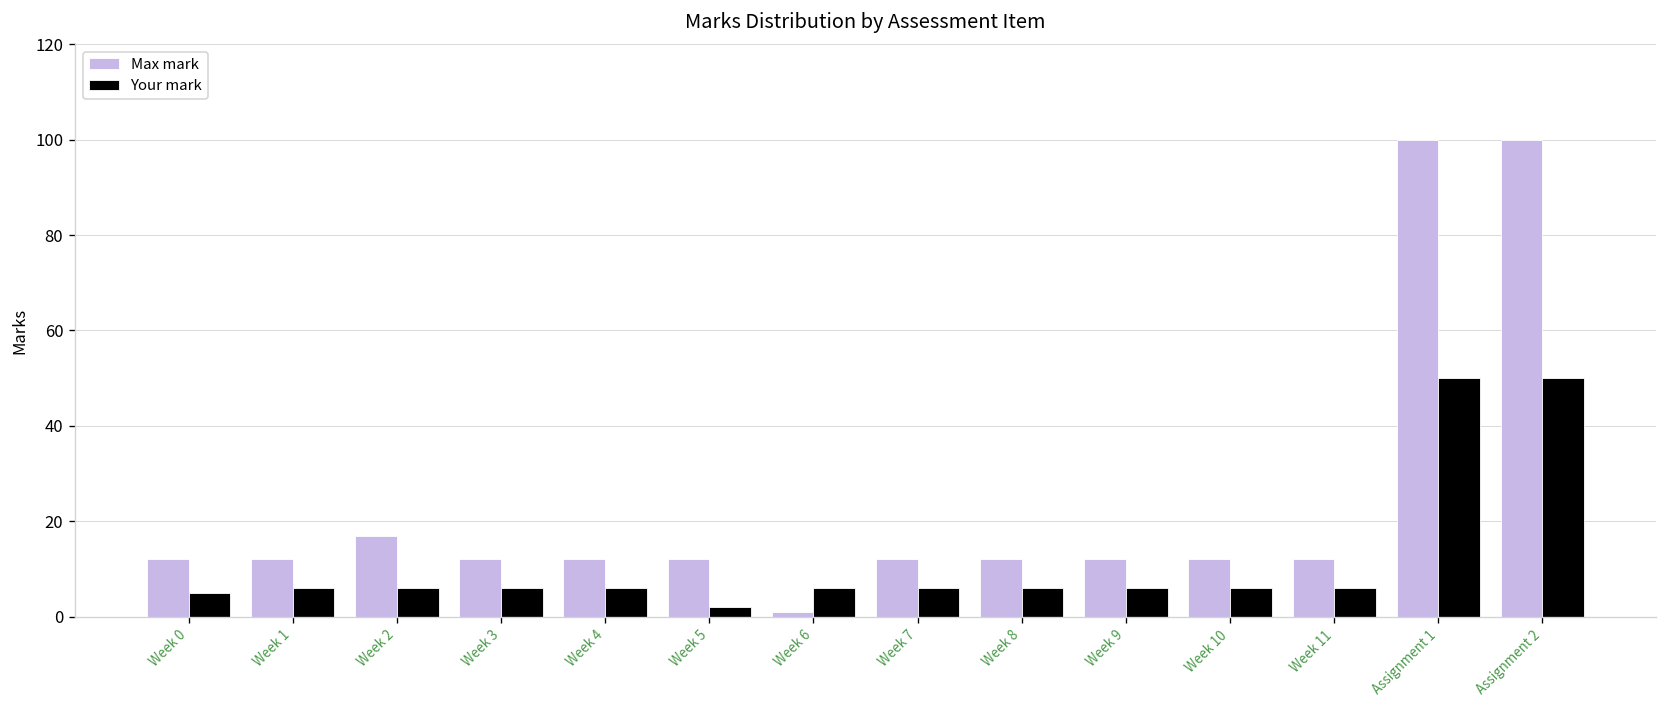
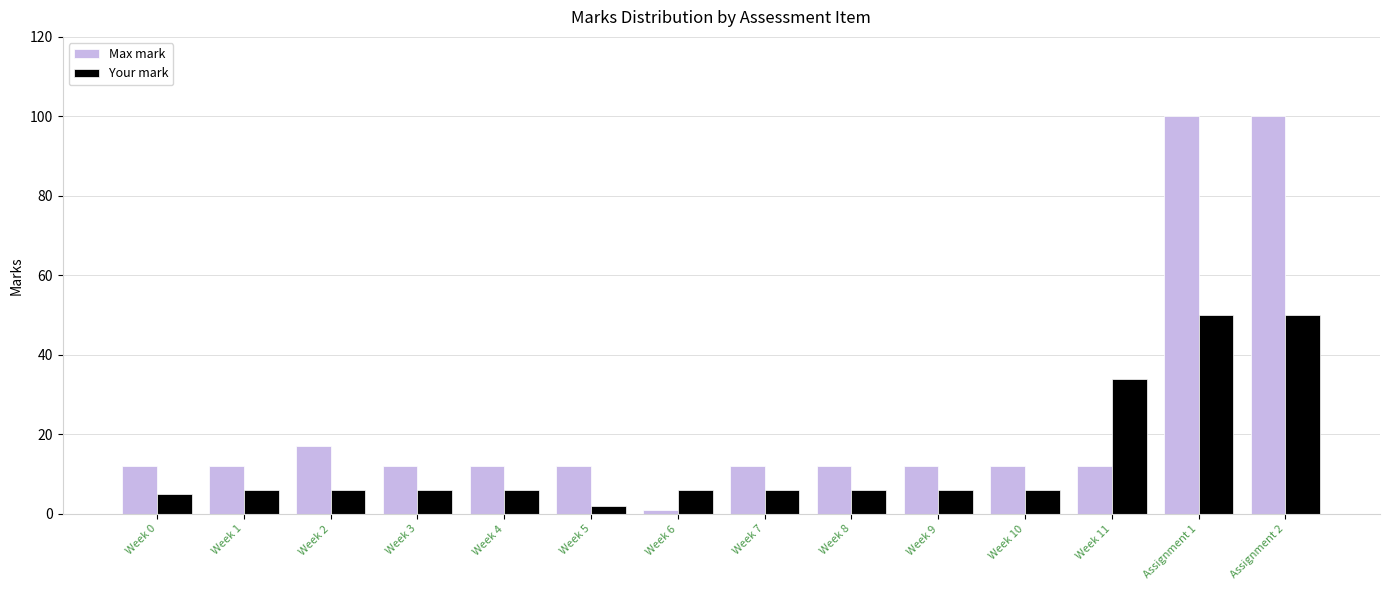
Your mark, Week 11: 6 -> 34
